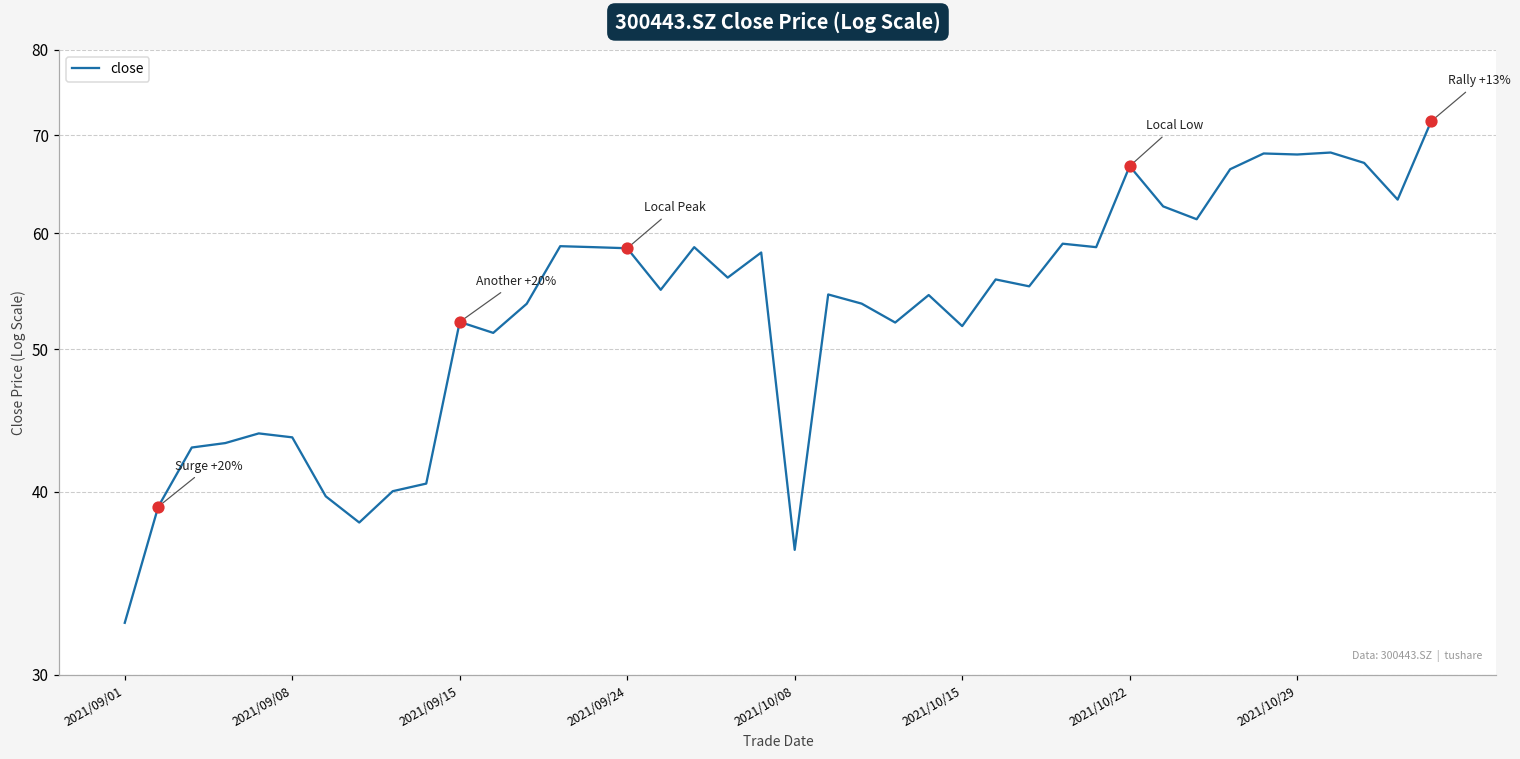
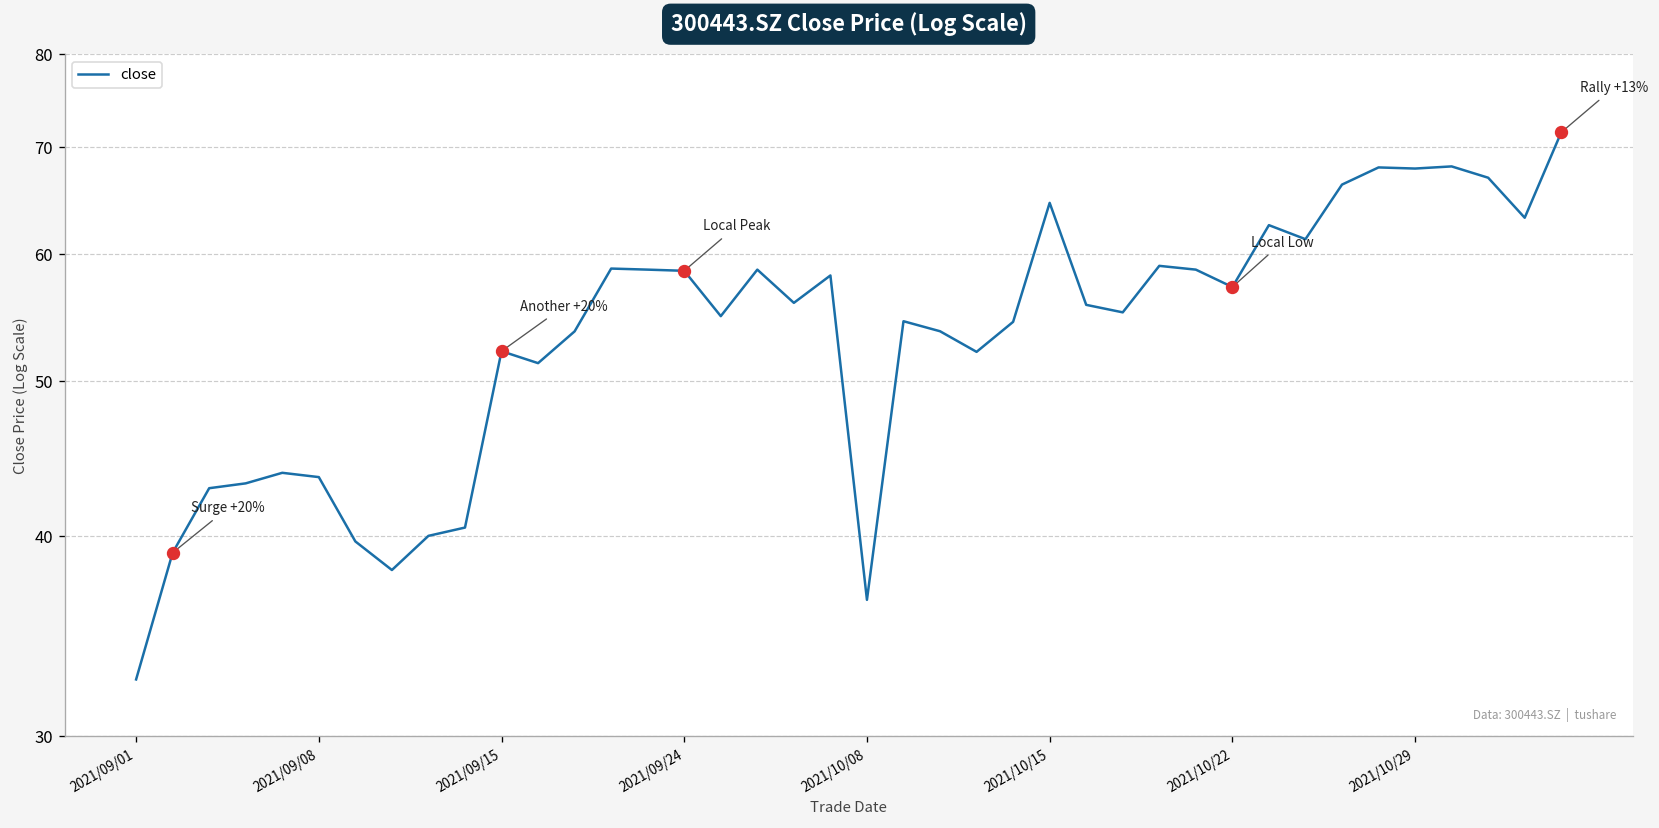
close, 2021/10/15: 51.9 -> 65
close, 2021/10/22: 67 -> 57.3
